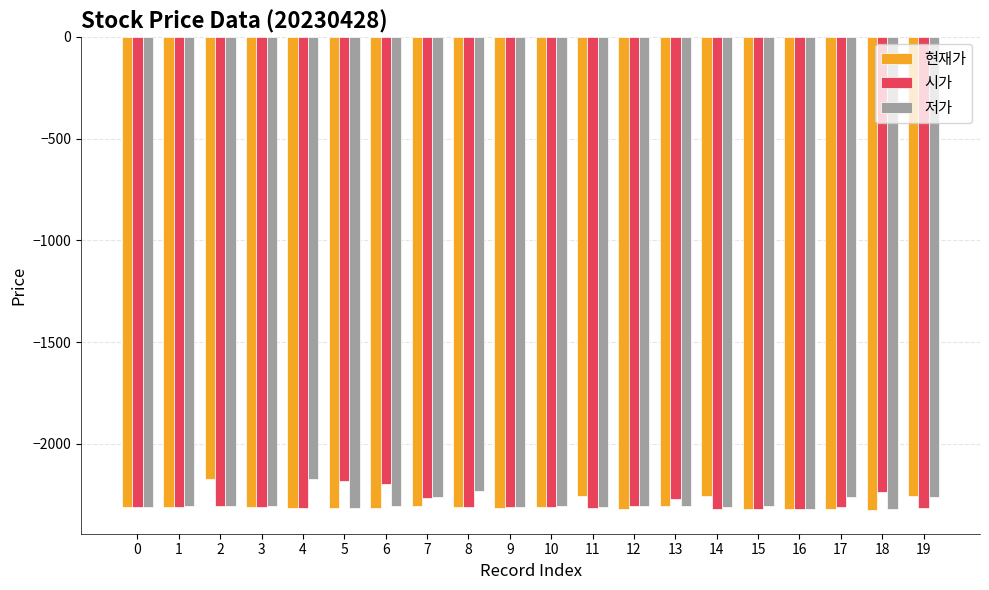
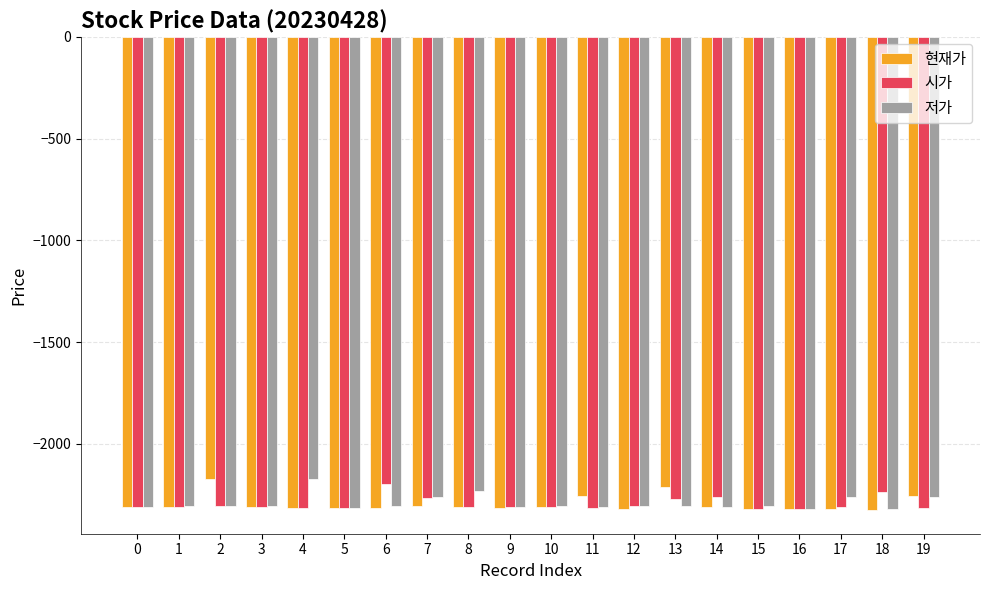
시가, 5: -2180 -> -2320
현재가, 13: -2310 -> -2210
현재가, 14: -2260 -> -2310
시가, 14: -2320 -> -2260
